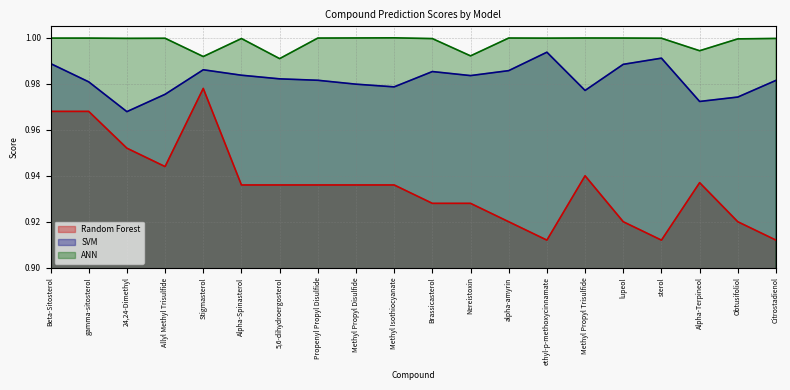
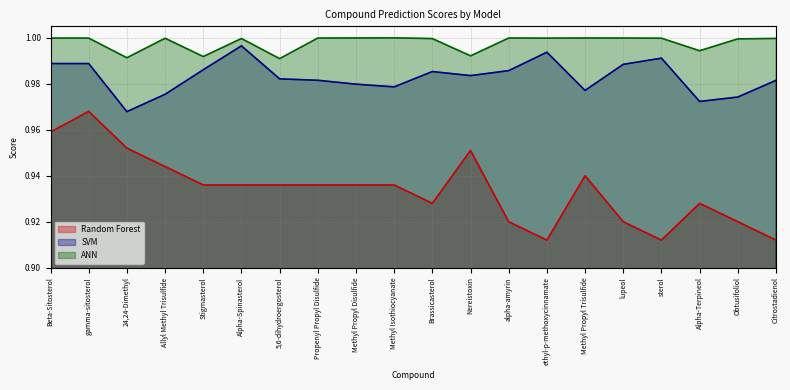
Random Forest, Beta-Sitosterol: 0.968 -> 0.959
SVM, gamma-sitosterol: 0.981 -> 0.989
ANN, 24,24-Dimethyl: 1.000 -> 0.991
Random Forest, Stigmasterol: 0.978 -> 0.936
SVM, Alpha-Spinasterol: 0.984 -> 0.997
Random Forest, Nereistoxin: 0.928 -> 0.951
Random Forest, Alpha-Terpineol: 0.937 -> 0.928
